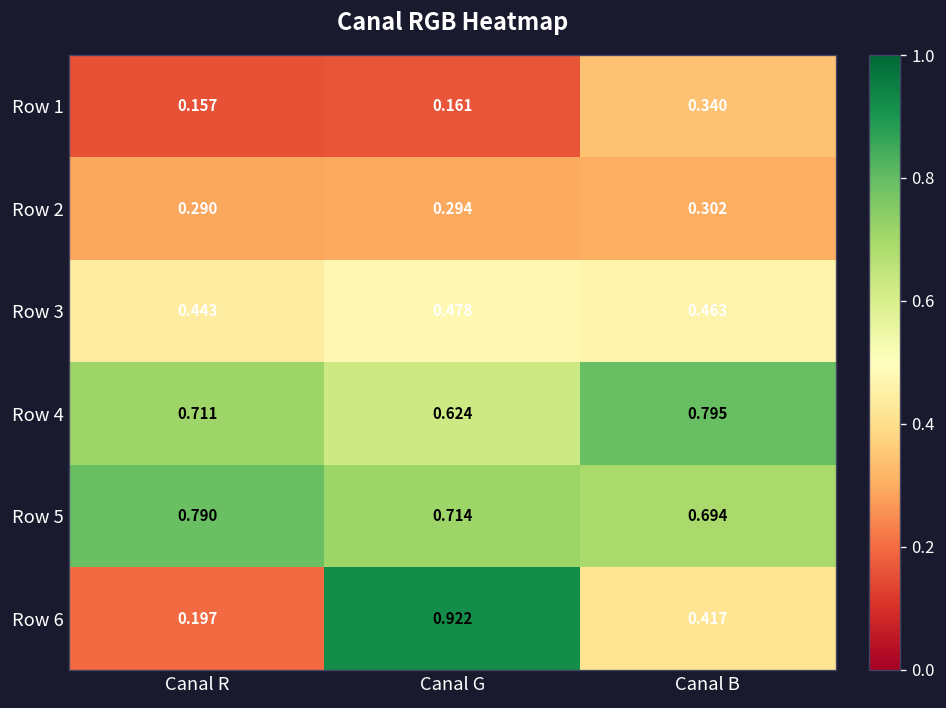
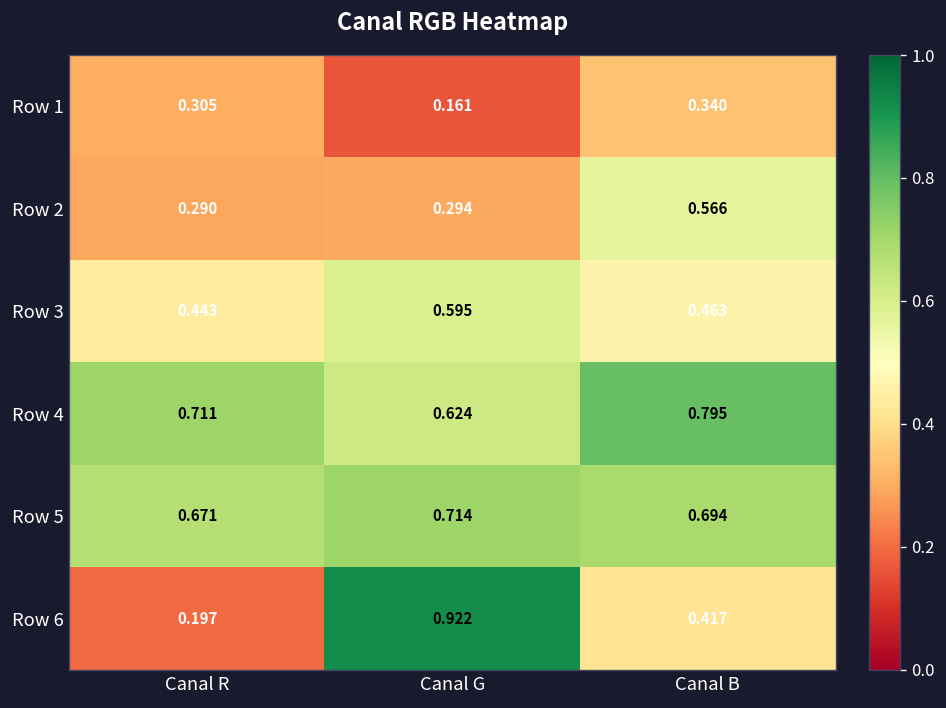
Row 1, Canal R: 0.157 -> 0.305
Row 2, Canal B: 0.302 -> 0.566
Row 3, Canal G: 0.478 -> 0.595
Row 5, Canal R: 0.790 -> 0.671
